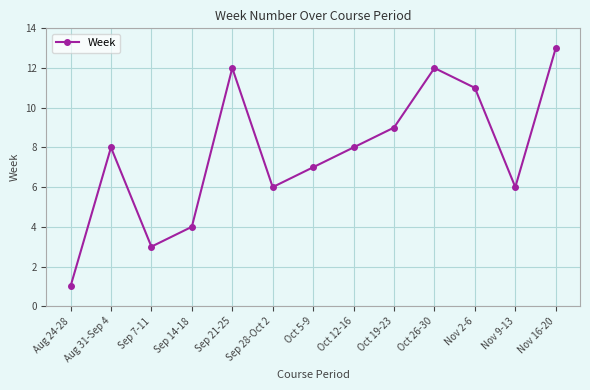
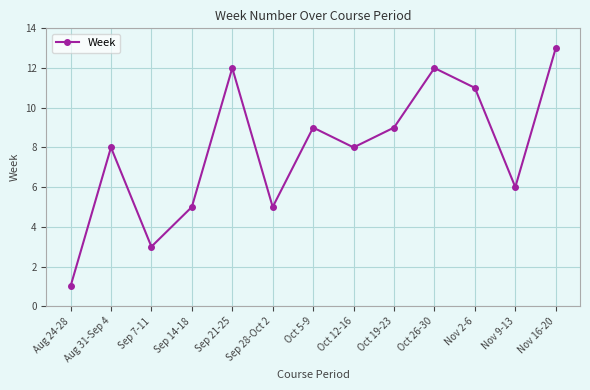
Sep 14-18: 4 -> 5
Sep 28-Oct 2: 6 -> 5
Oct 5-9: 7 -> 9
